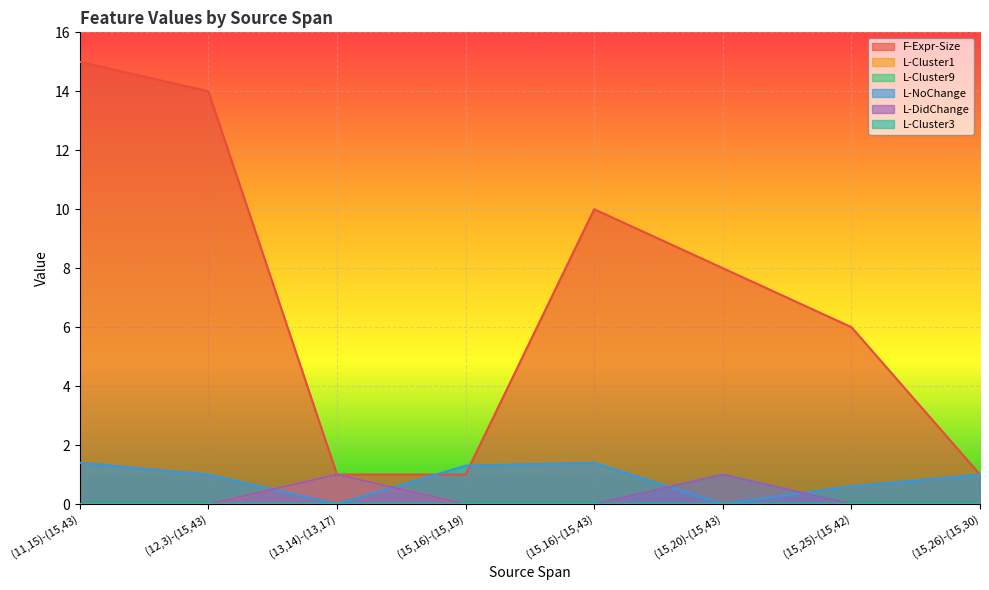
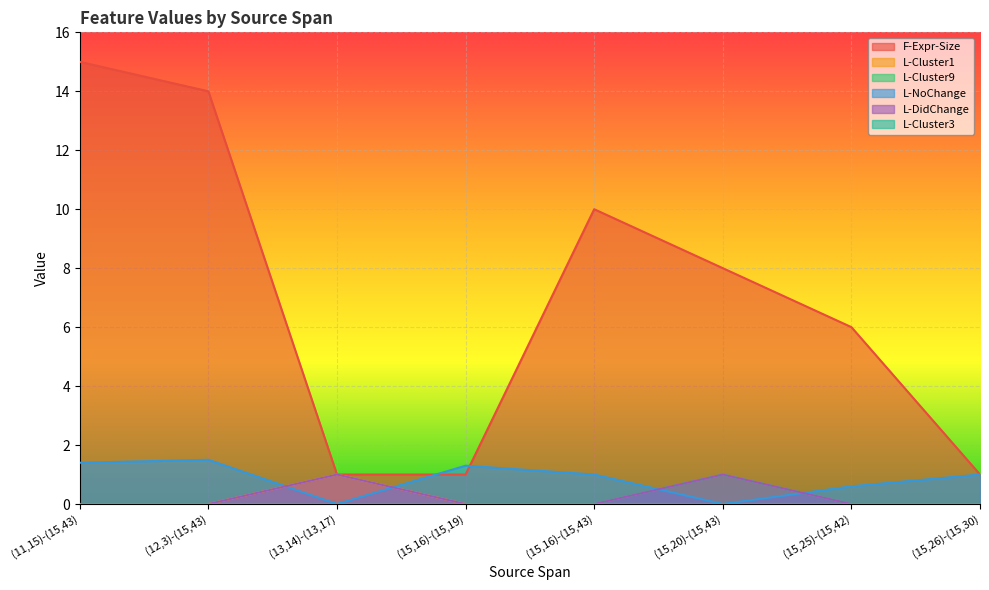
L-NoChange, (12,3)-(15,43): 1.0 -> 1.5
L-NoChange, (15,16)-(15,43): 1.4 -> 1.0
